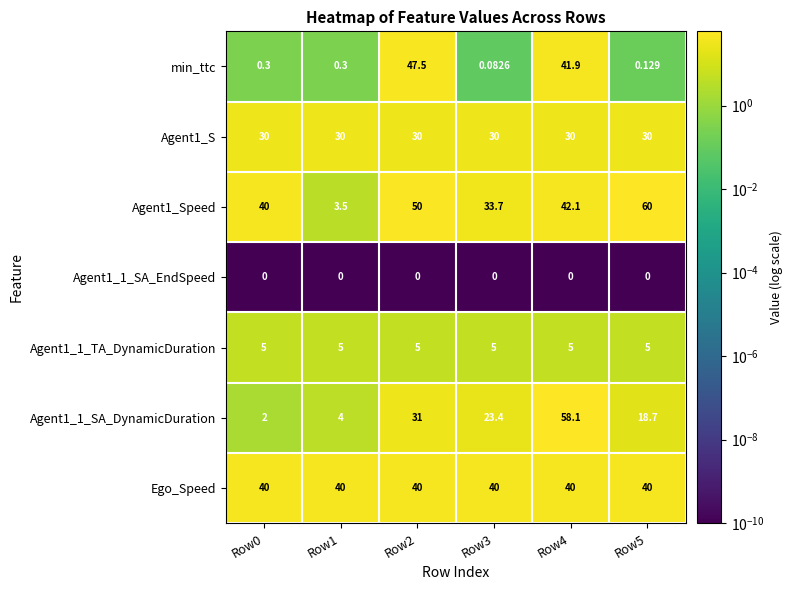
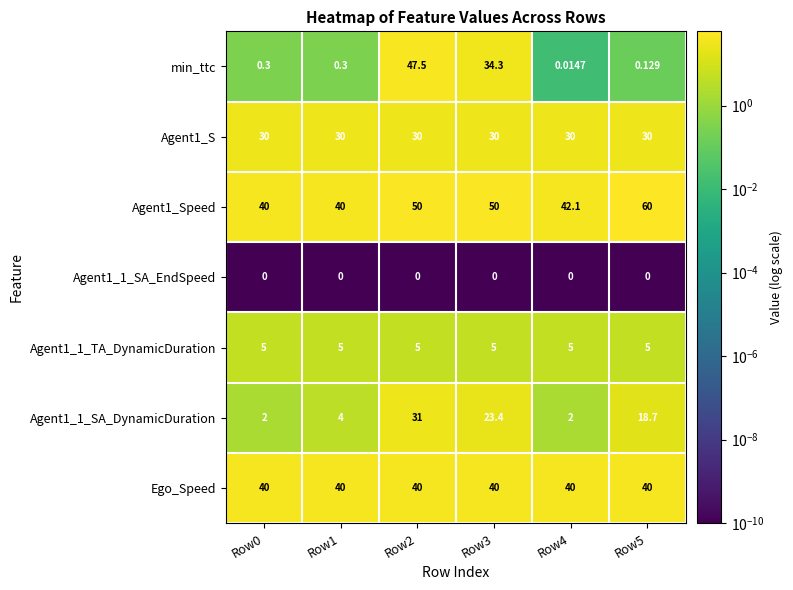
min_ttc, Row3: 0.0826 -> 34.3
min_ttc, Row4: 41.9 -> 0.0147
Agent1_Speed, Row1: 3.5 -> 40
Agent1_Speed, Row3: 33.7 -> 50
Agent1_1_SA_DynamicDuration, Row4: 58.1 -> 2
